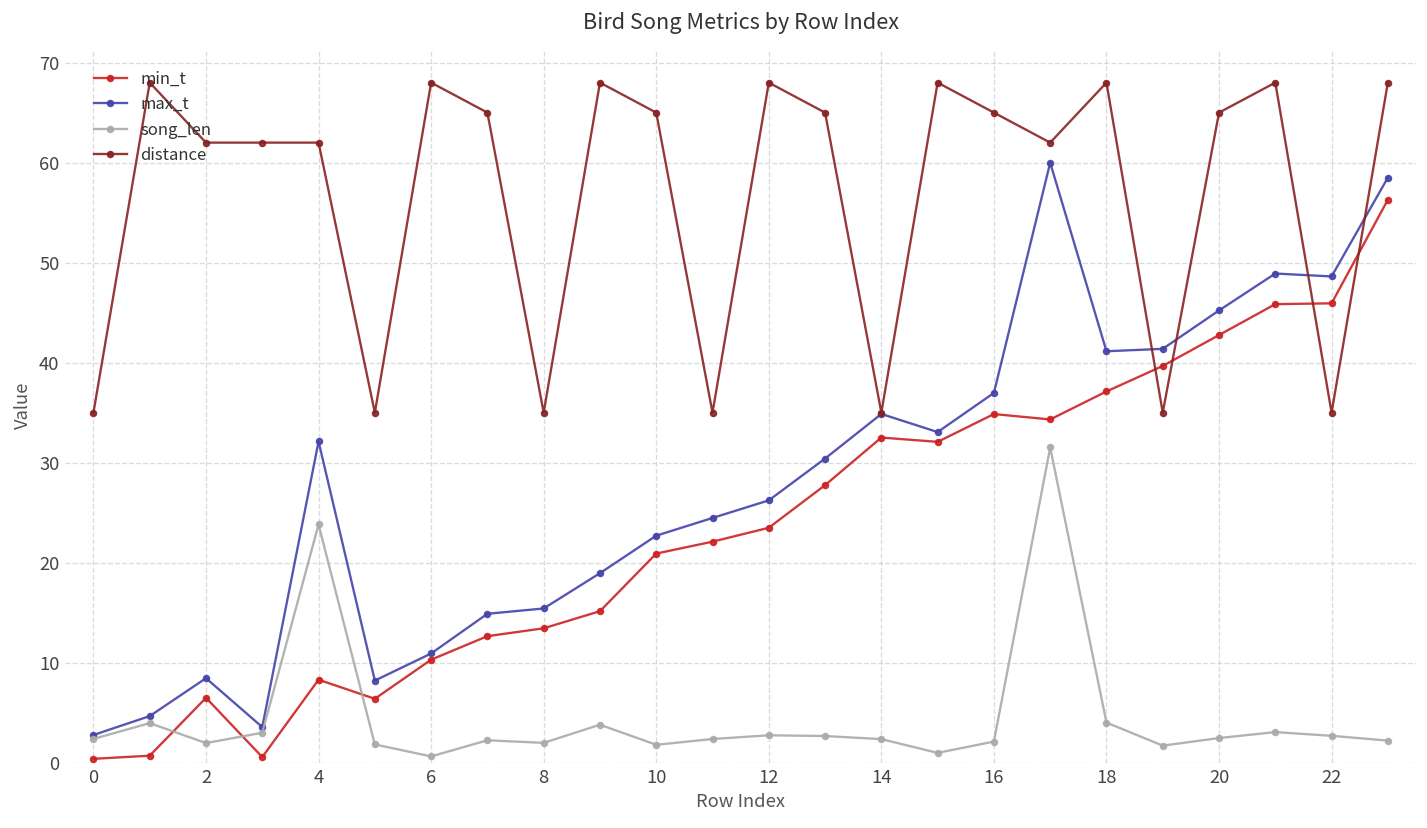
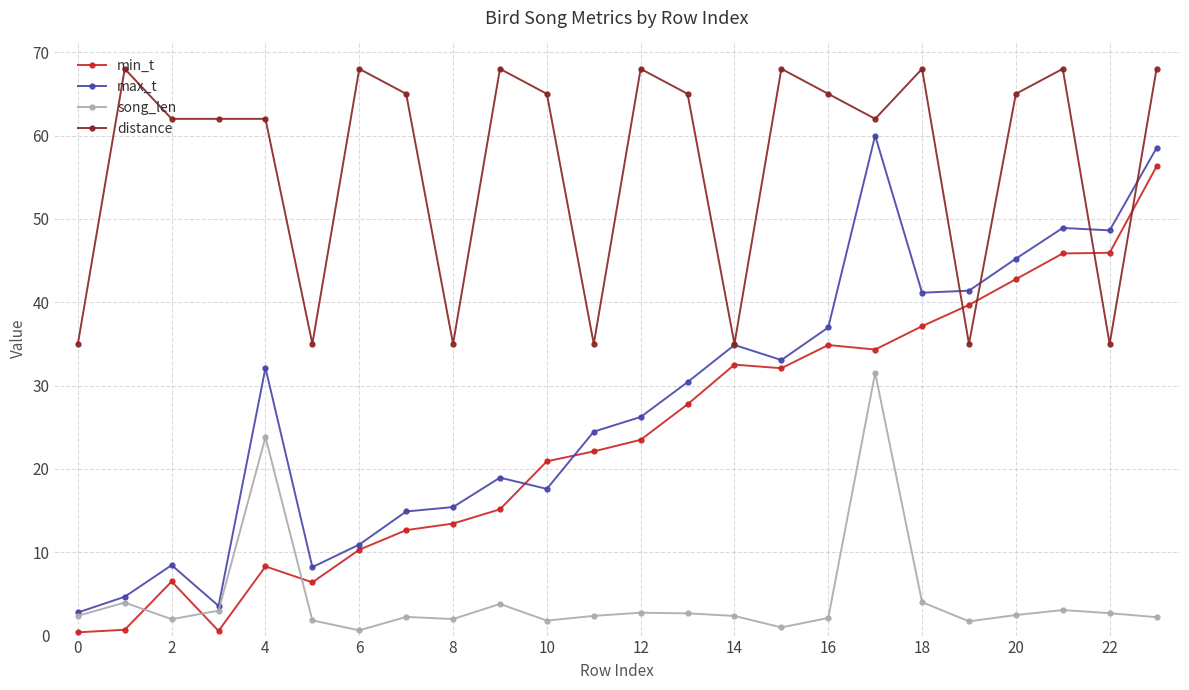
max_t, 10: 23 -> 18
